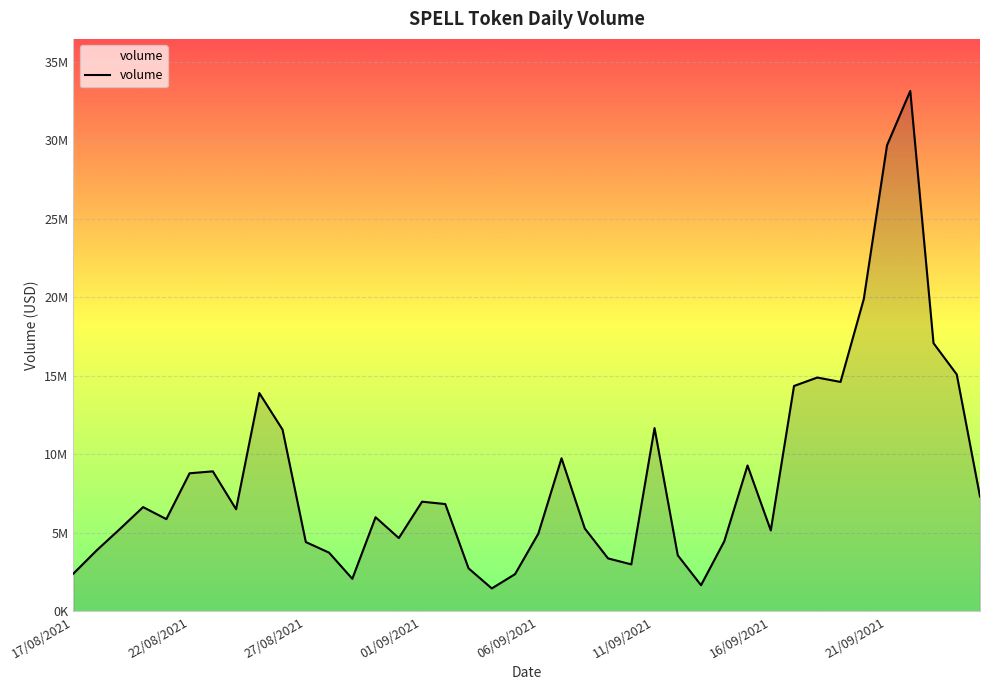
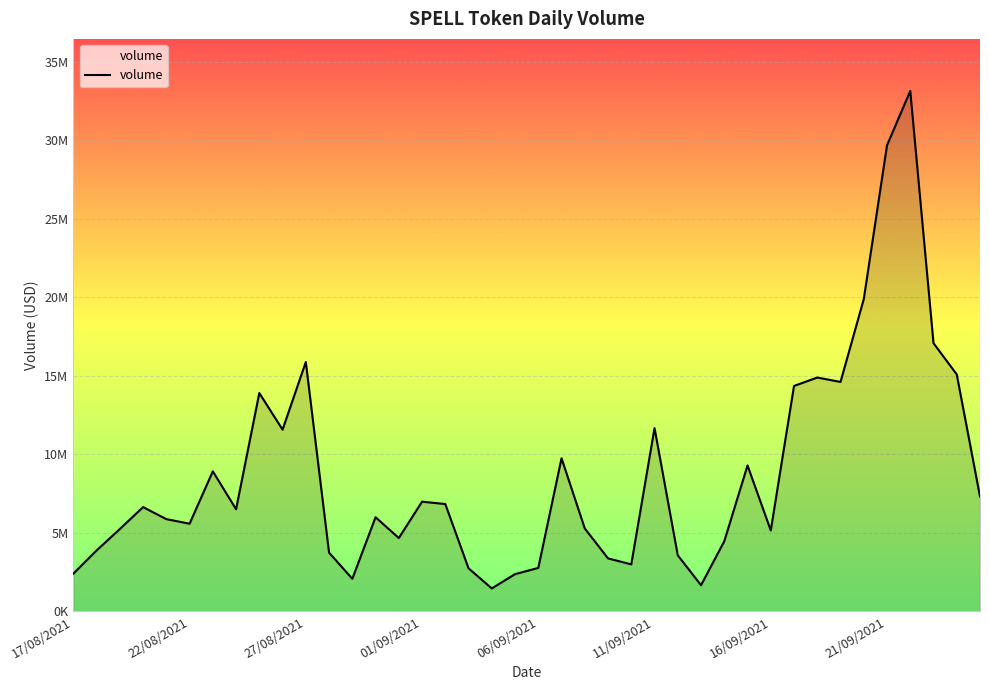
22/08/2021: 8800000 -> 5600000
27/08/2021: 4400000 -> 15900000
06/09/2021: 5000000 -> 2800000
